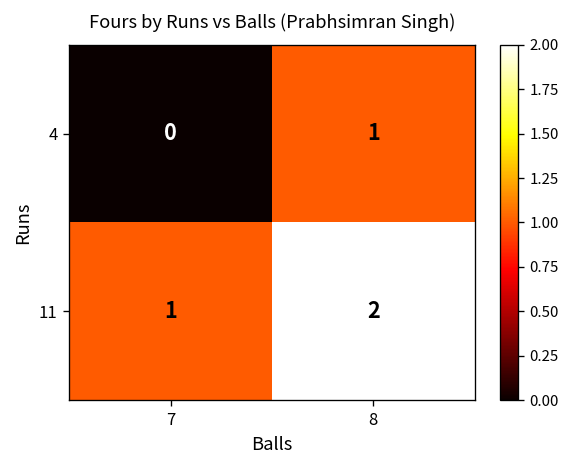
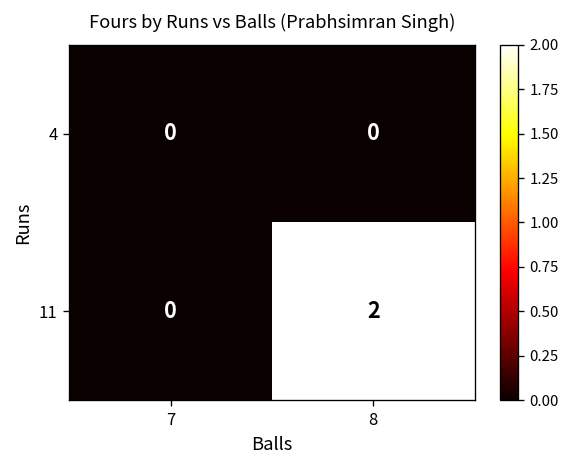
4, 8: 1 -> 0
11, 7: 1 -> 0
